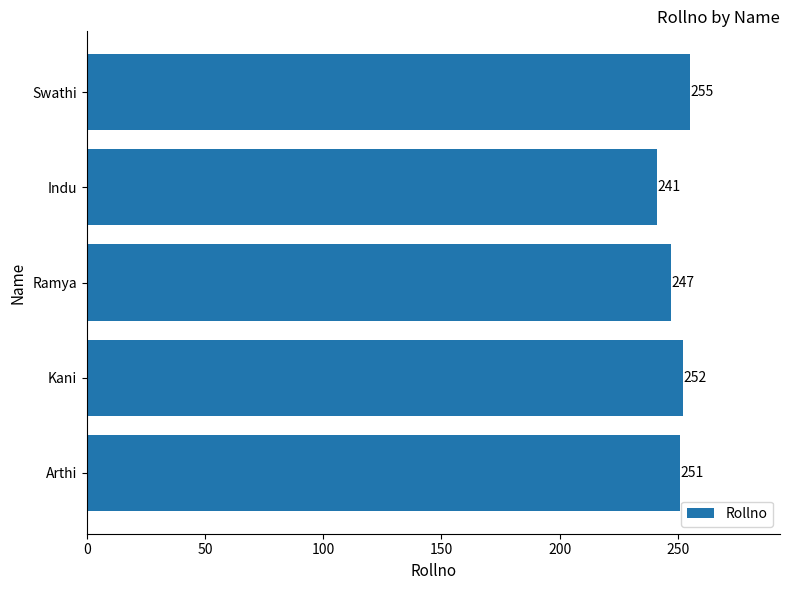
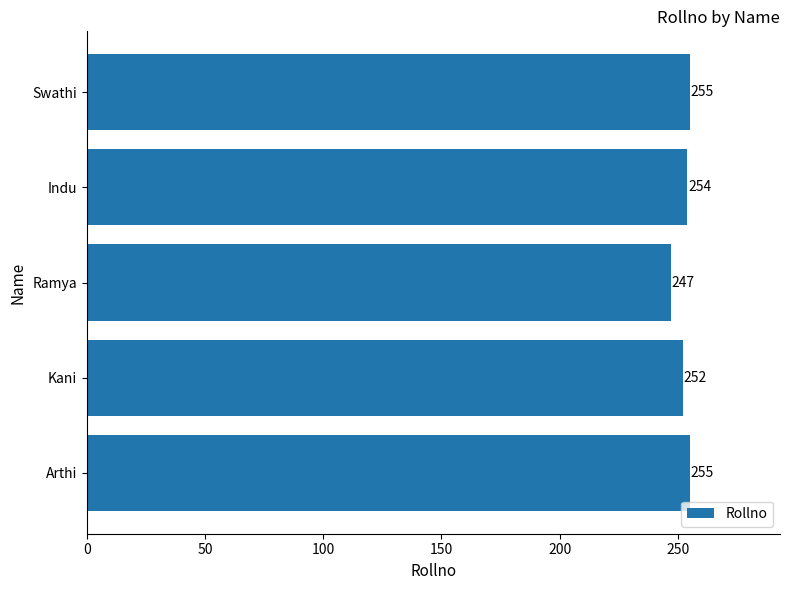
Indu: 241 -> 254
Arthi: 251 -> 255
